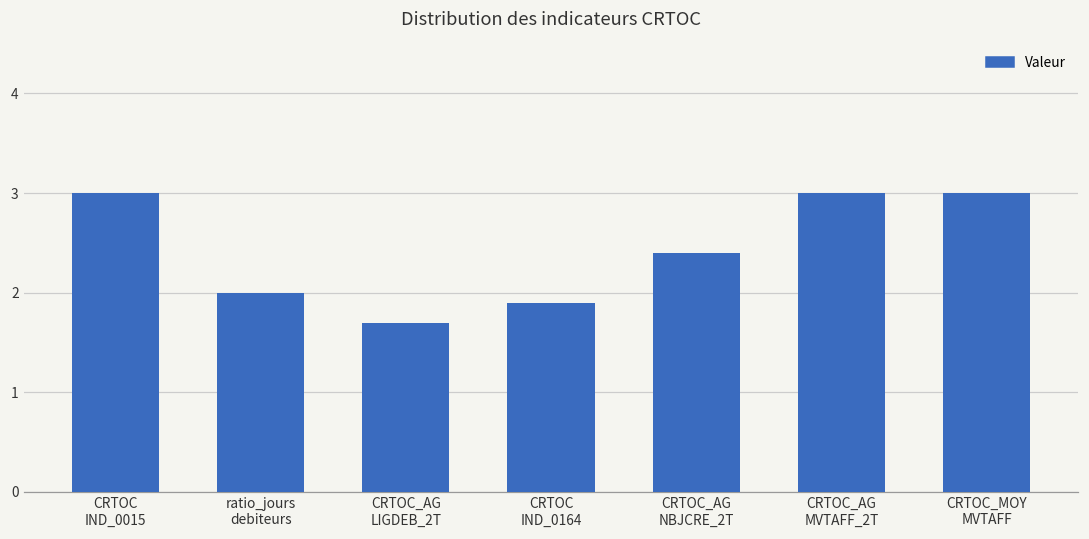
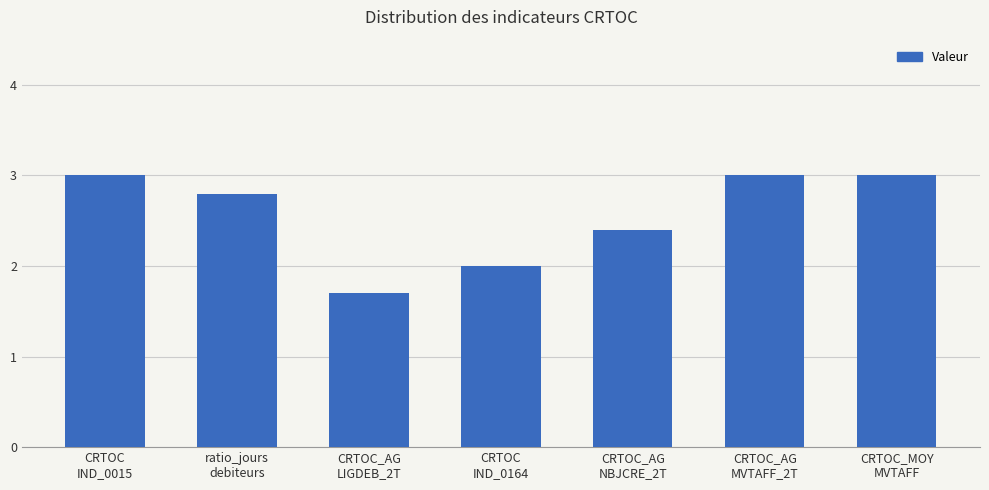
ratio_jours debiteurs: 2.0 -> 2.8
CRTOC IND_0164: 1.9 -> 2.0
